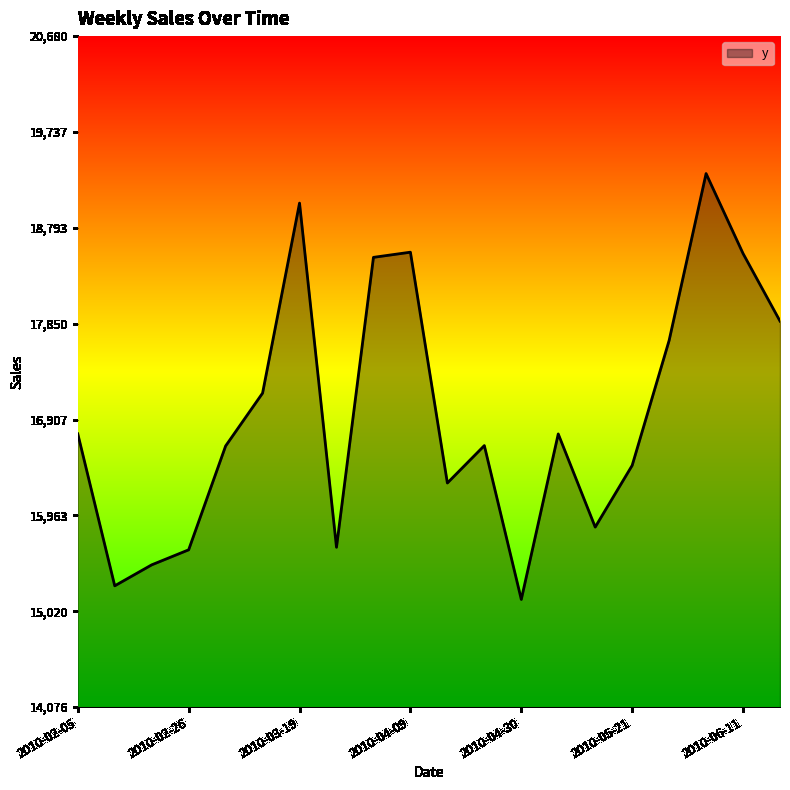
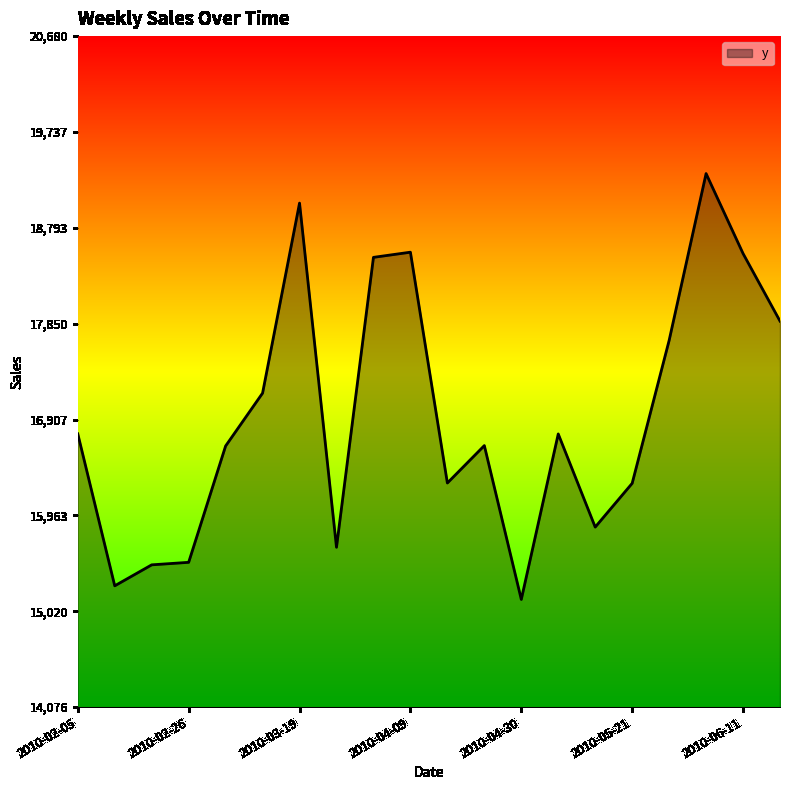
2010-02-26: 15,620 -> 15,500
2010-05-21: 16,450 -> 16,280
